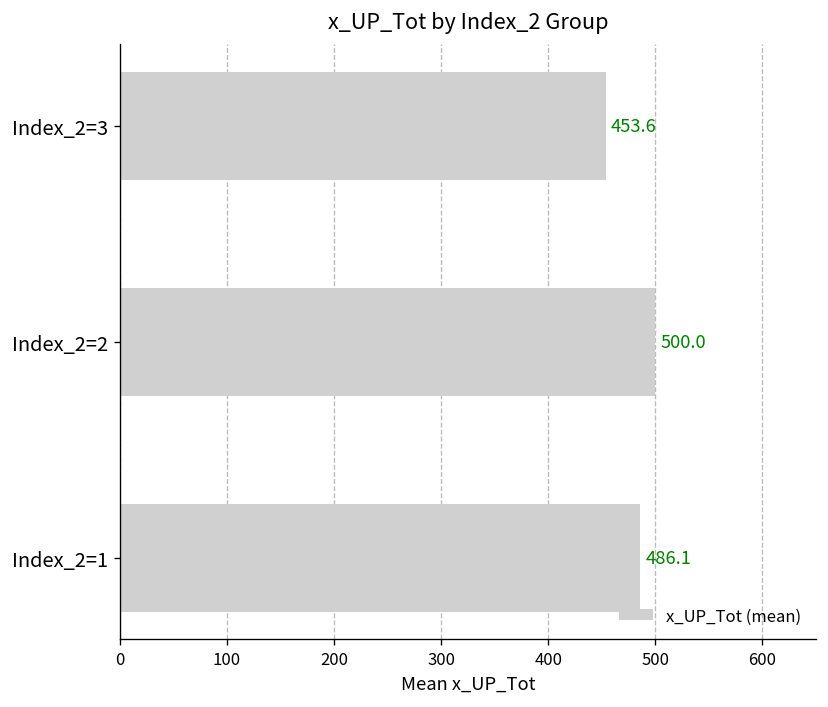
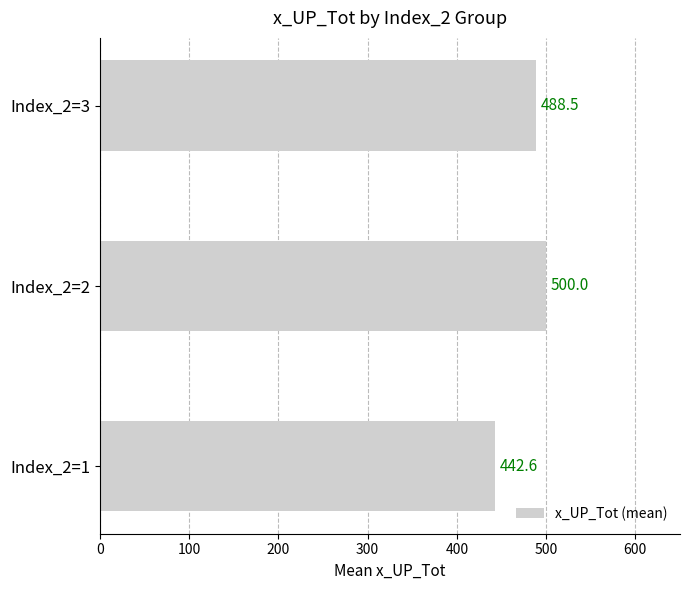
Index_2=3: 453.6 -> 488.5
Index_2=1: 486.1 -> 442.6
